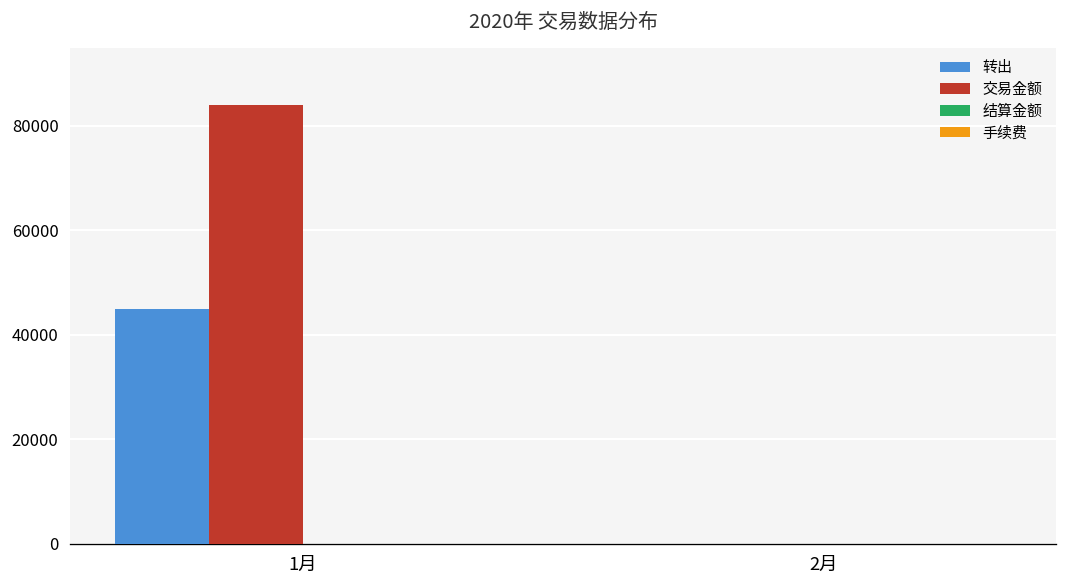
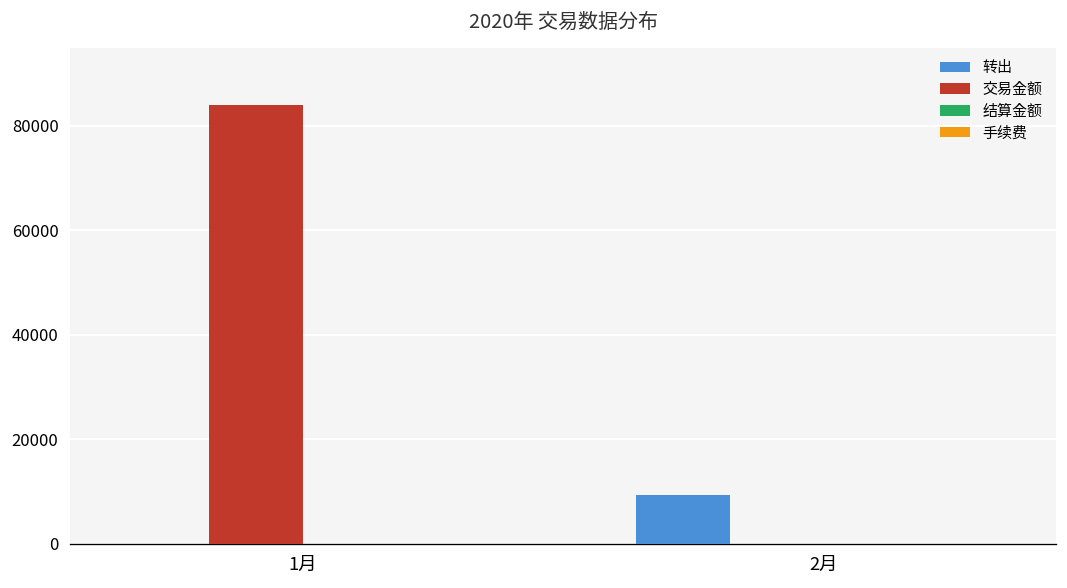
转出, 1月: 45000 -> 0
转出, 2月: 0 -> 9000
